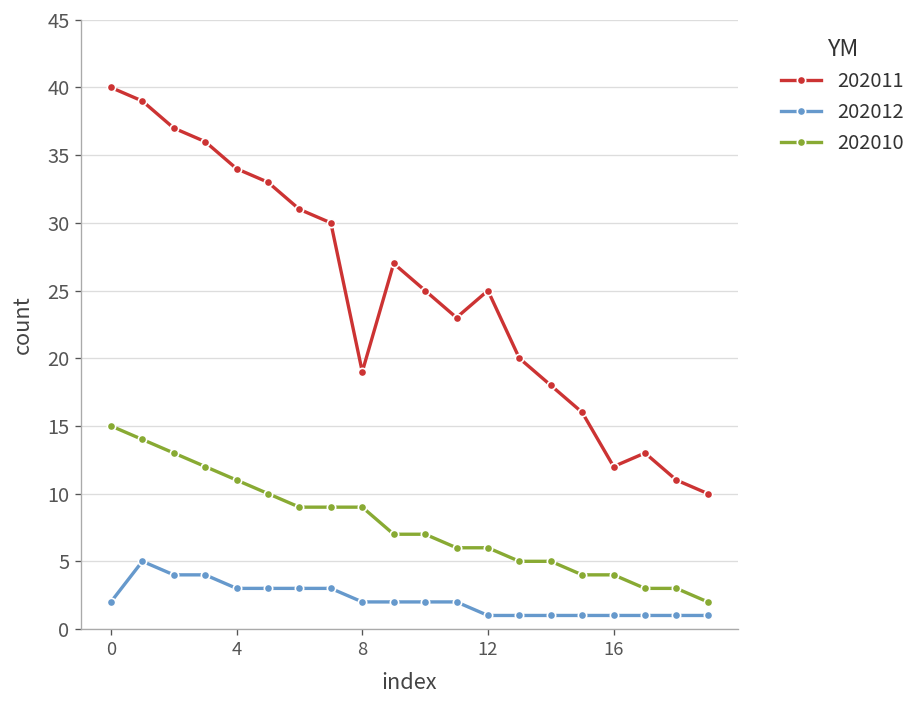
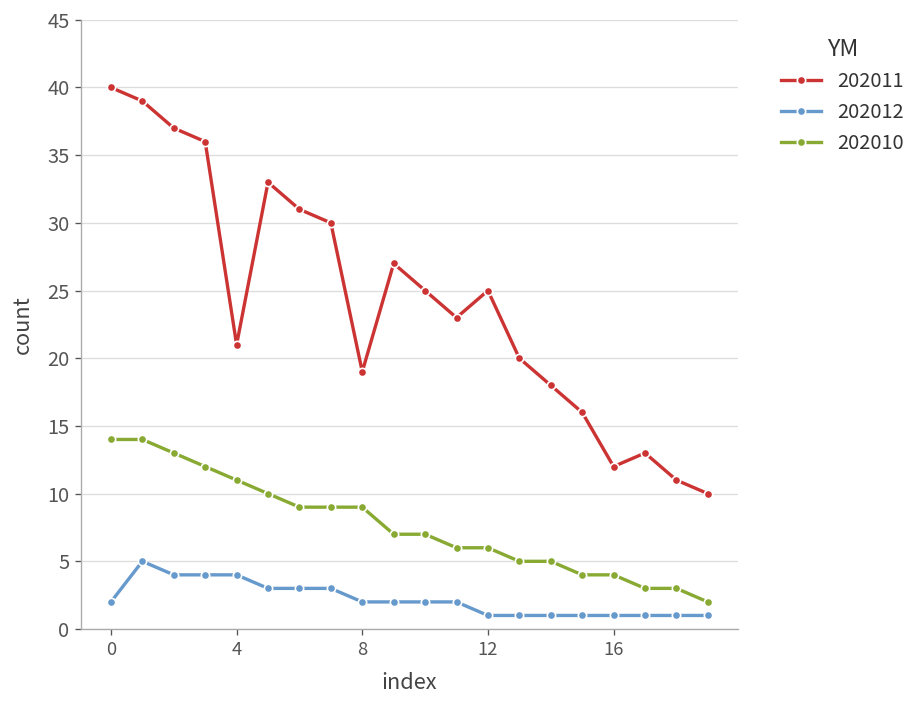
202010, 0: 15 -> 14
202011, 4: 34 -> 21
202012, 4: 3 -> 4
